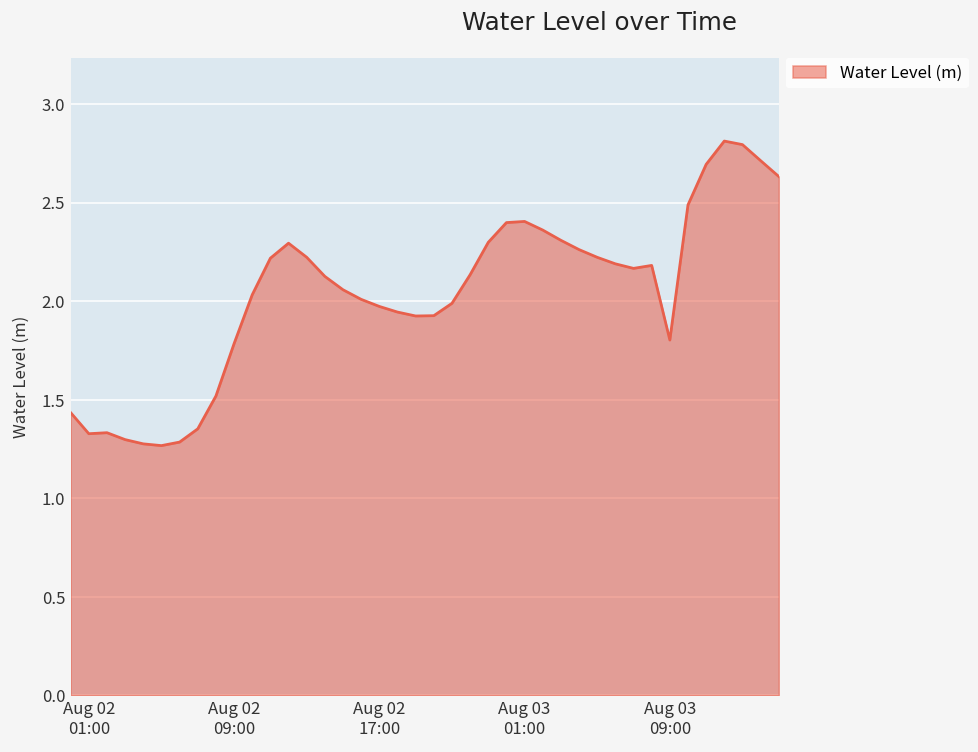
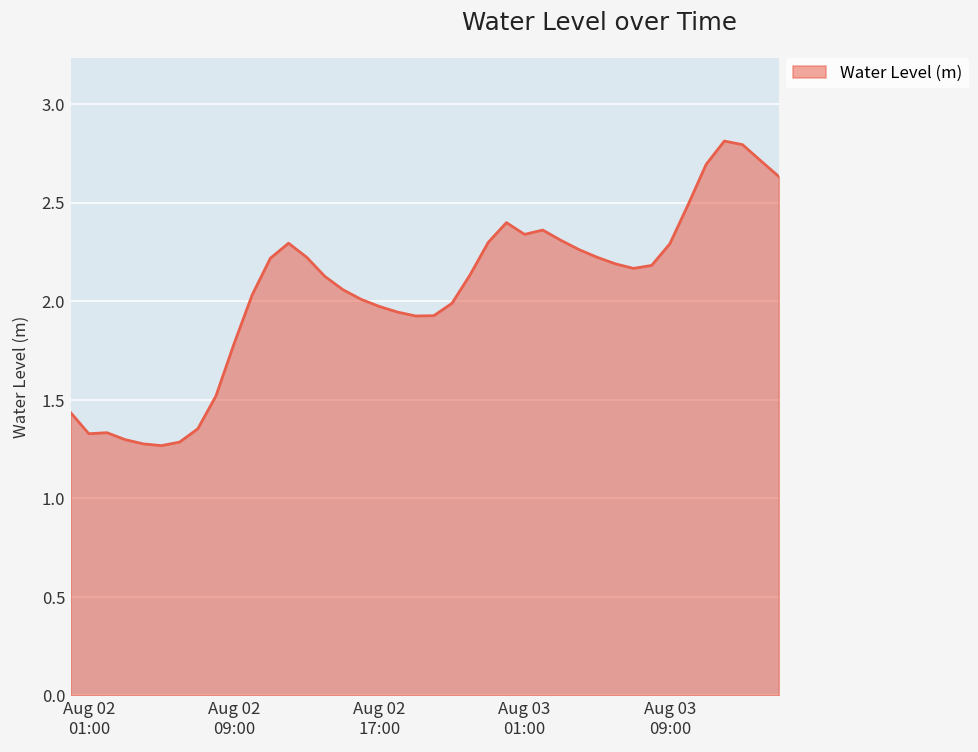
Aug 03 01:00: 2.40 -> 2.34
Aug 03 09:00: 1.80 -> 2.29
